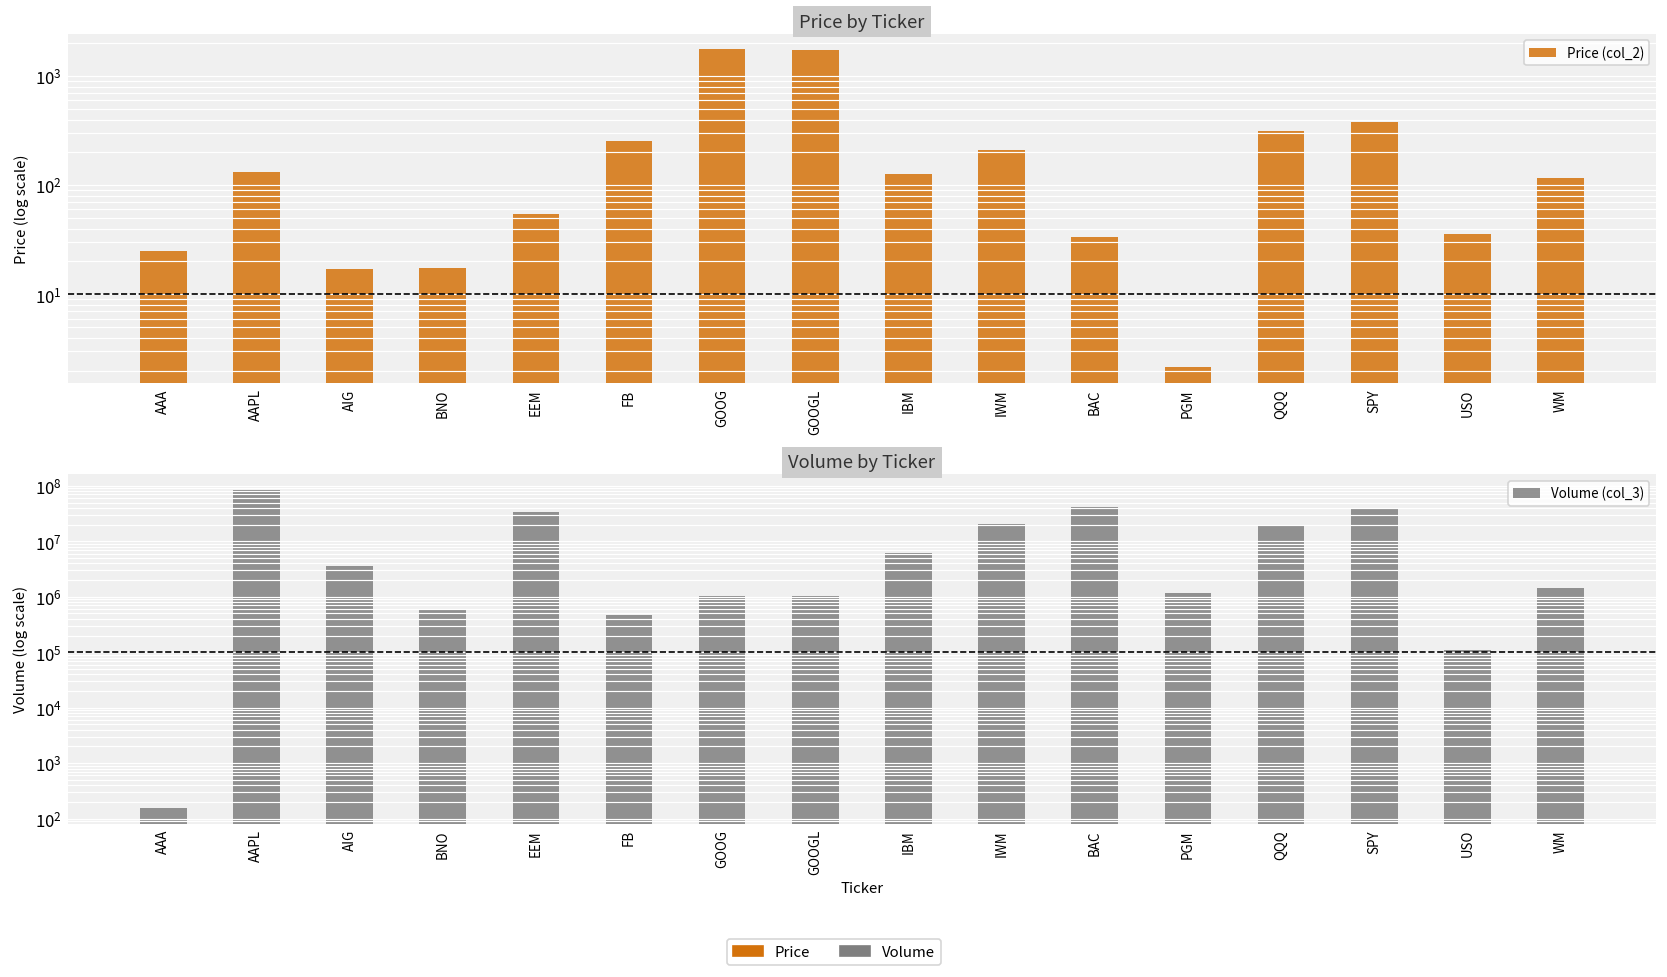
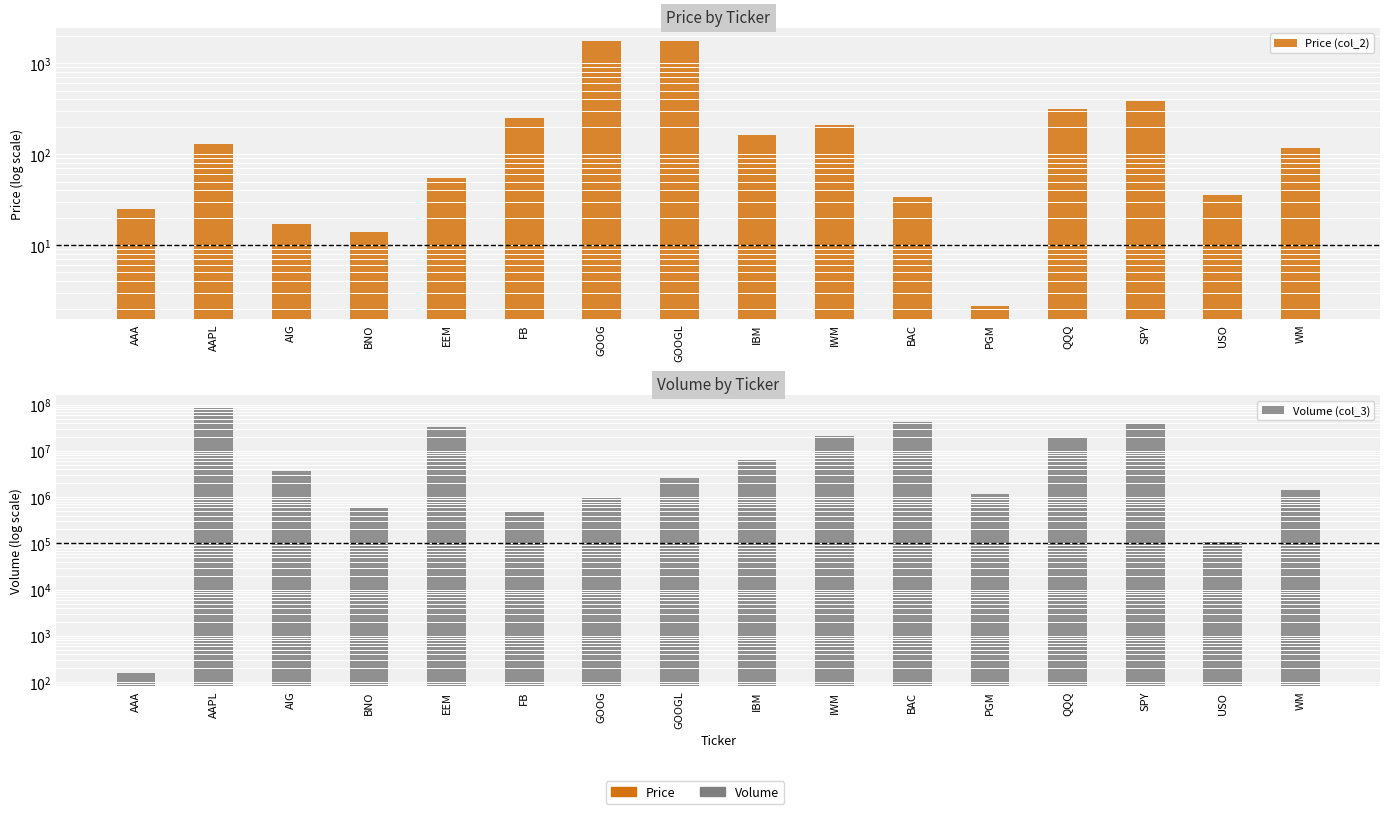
Price by Ticker, BNO: 17 -> 14
Price by Ticker, IBM: 130 -> 160
Volume by Ticker, GOOGL: 1000000 -> 3000000
